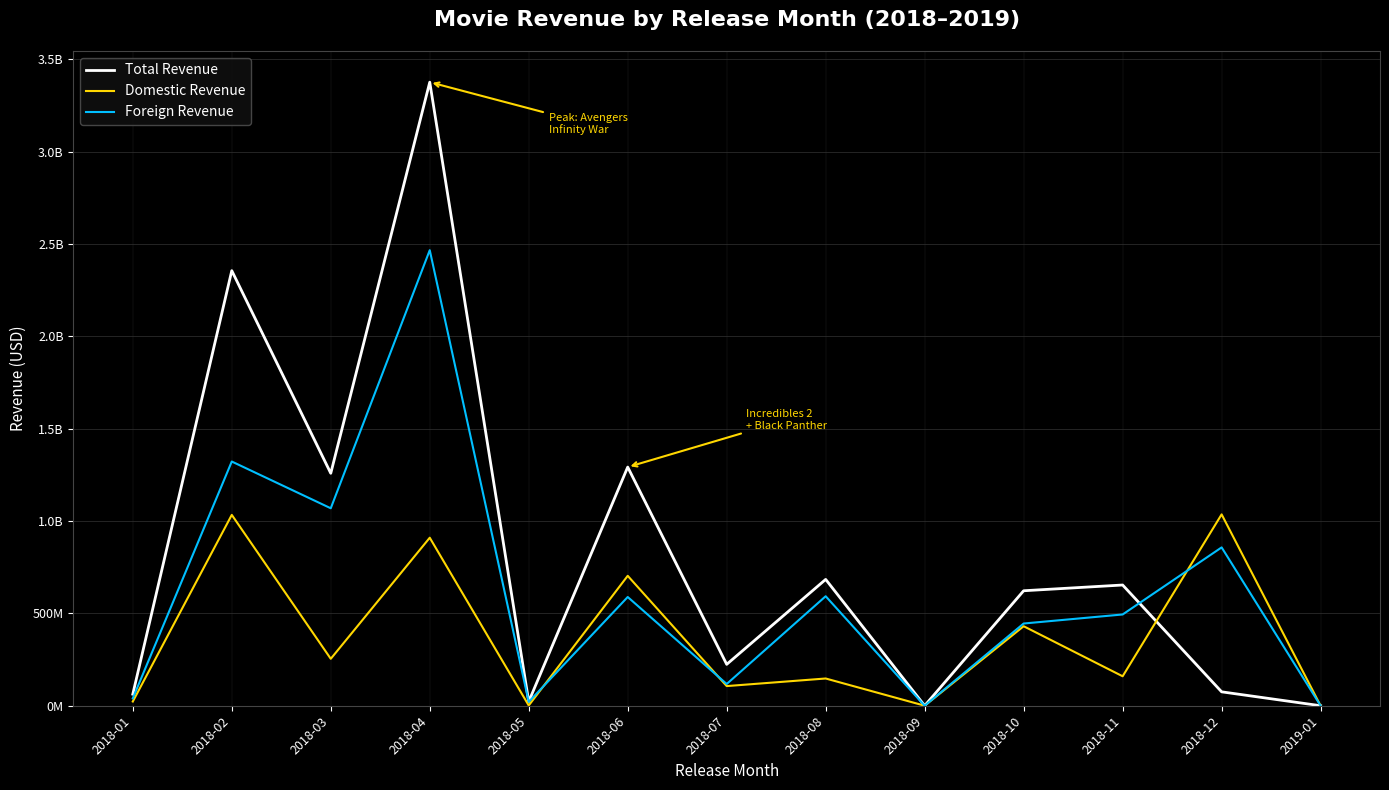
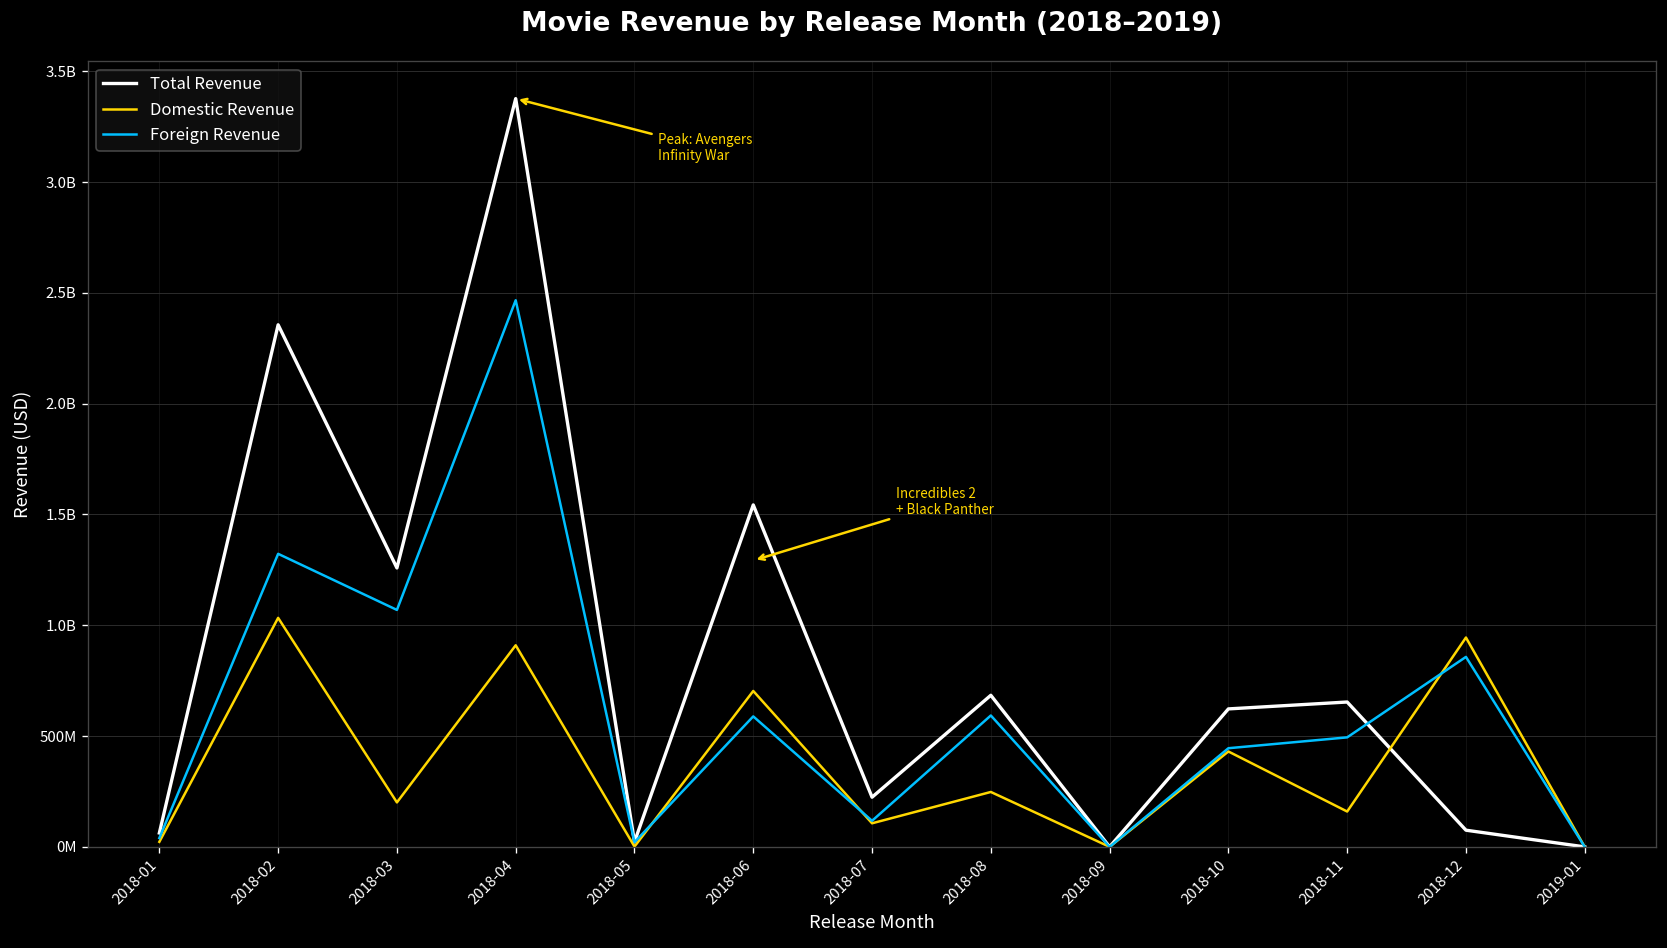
Domestic Revenue, 2018-03: 250000000 -> 200000000
Total Revenue, 2018-06: 1290000000 -> 1540000000
Domestic Revenue, 2018-08: 150000000 -> 250000000
Domestic Revenue, 2018-12: 1040000000 -> 940000000
